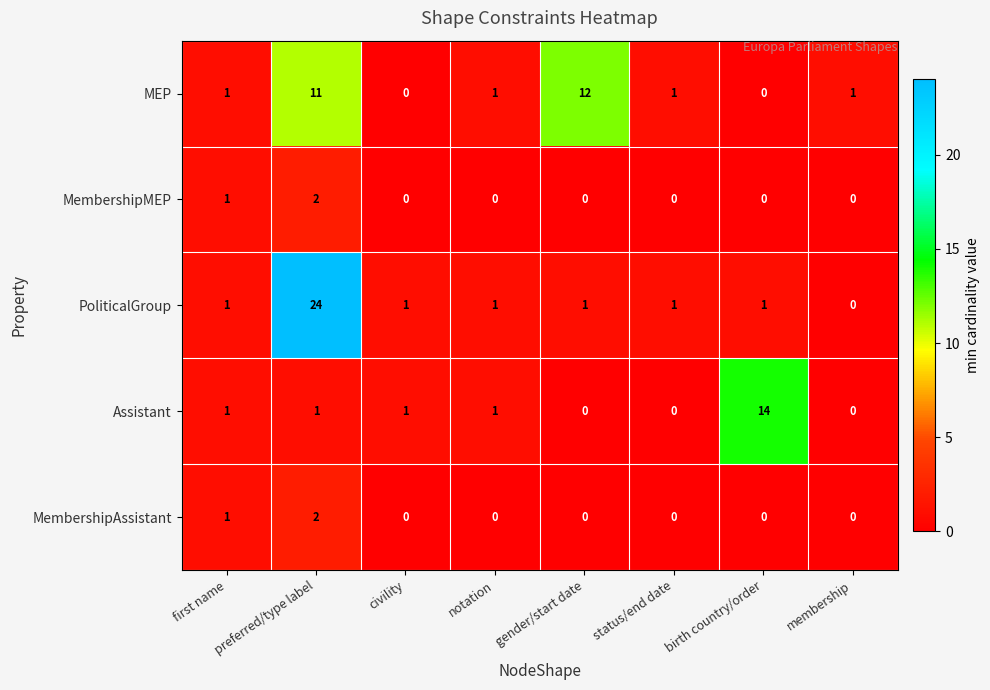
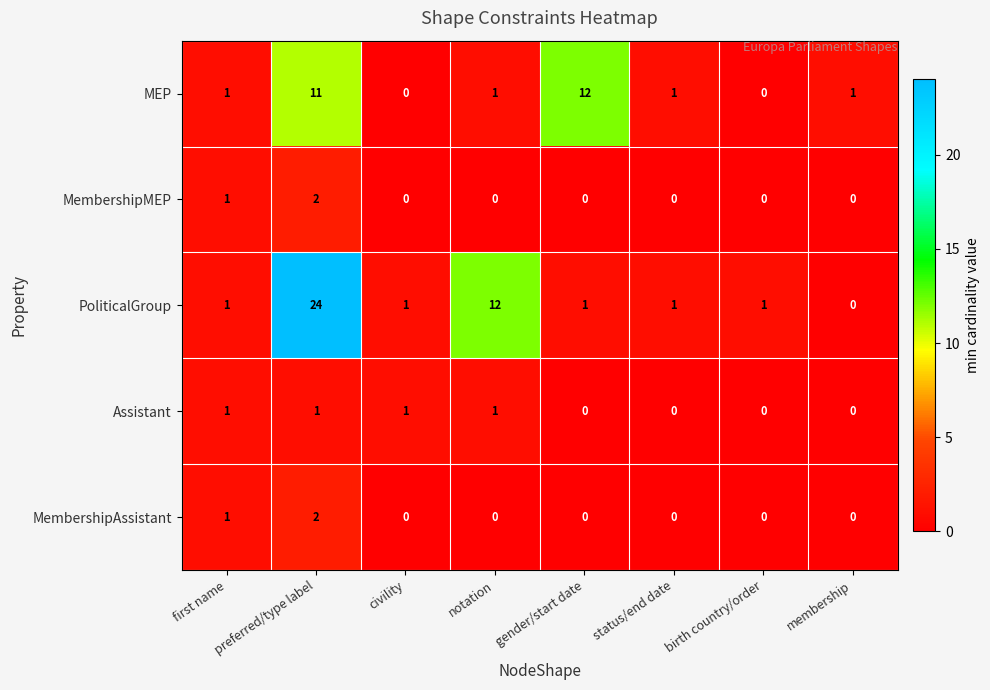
PoliticalGroup, notation: 1 -> 12
Assistant, birth country/order: 14 -> 0
